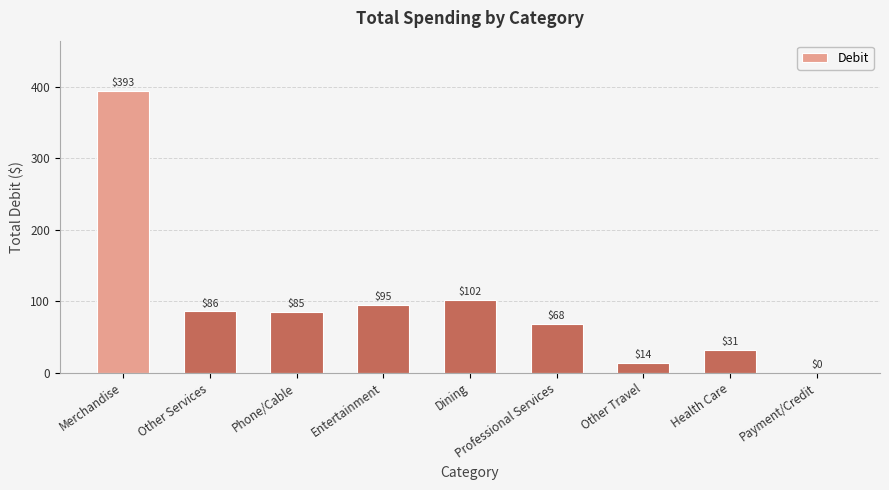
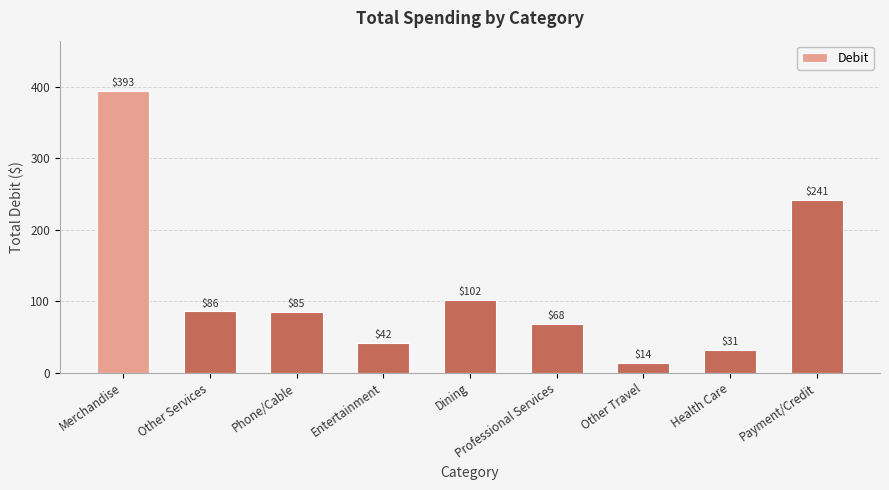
Entertainment: $95 -> $42
Payment/Credit: $0 -> $241
